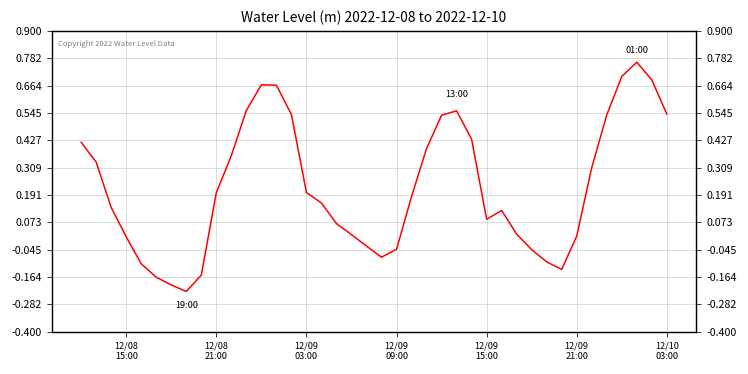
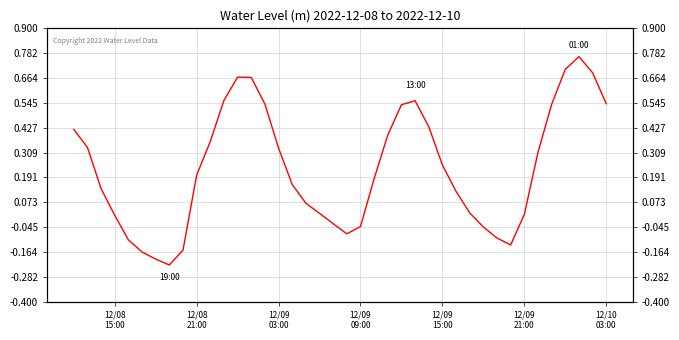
12/09 03:00: 0.20 -> 0.33
12/09 15:00: 0.09 -> 0.25
